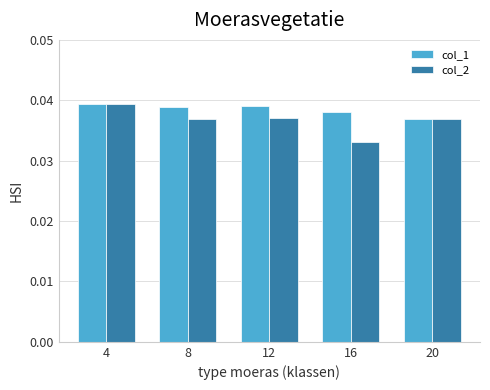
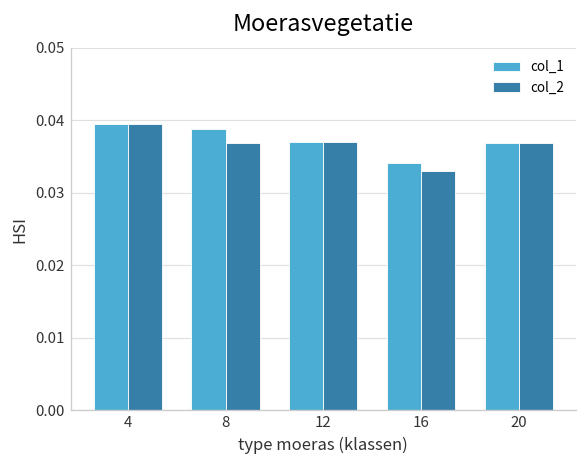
col_1, 12: 0.039 -> 0.037
col_1, 16: 0.038 -> 0.034
